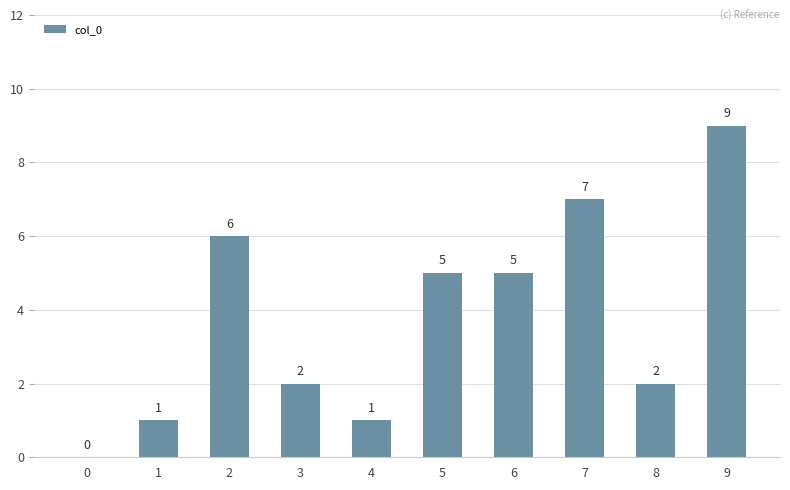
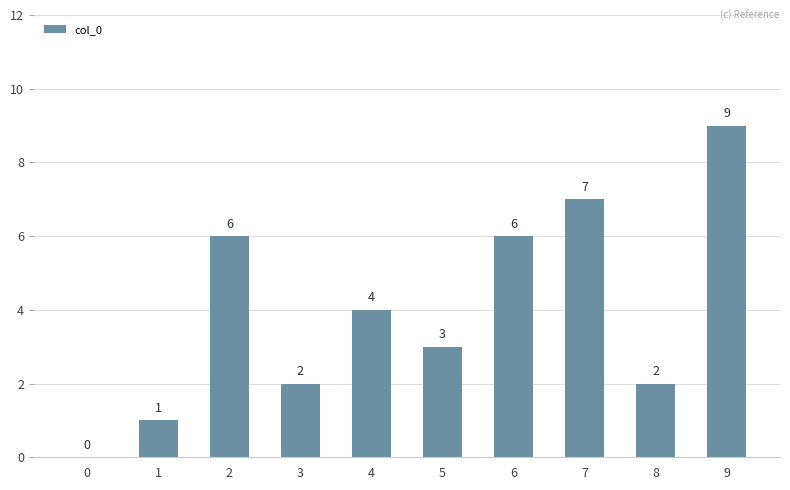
4: 1 -> 4
5: 5 -> 3
6: 5 -> 6
